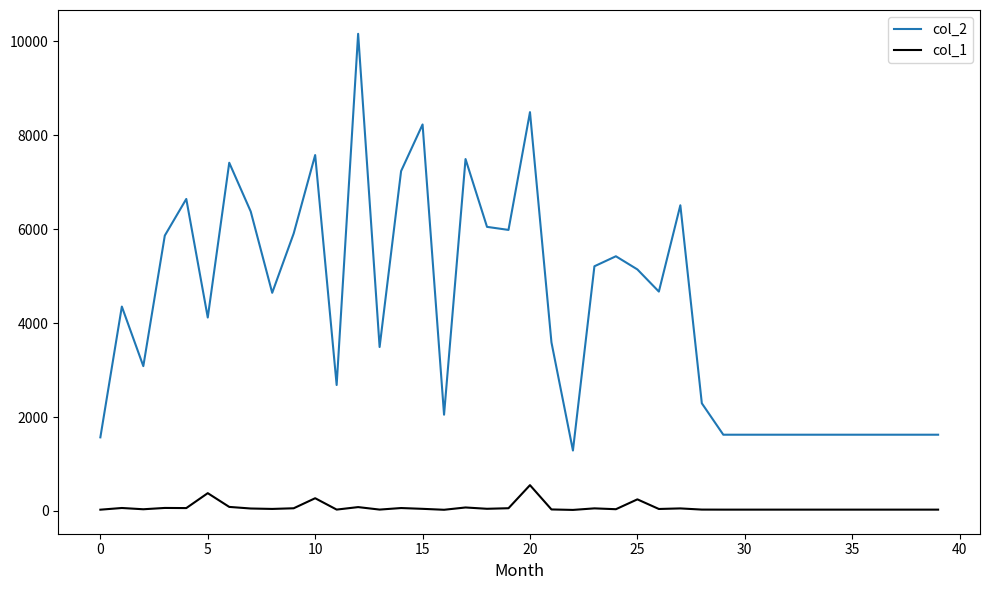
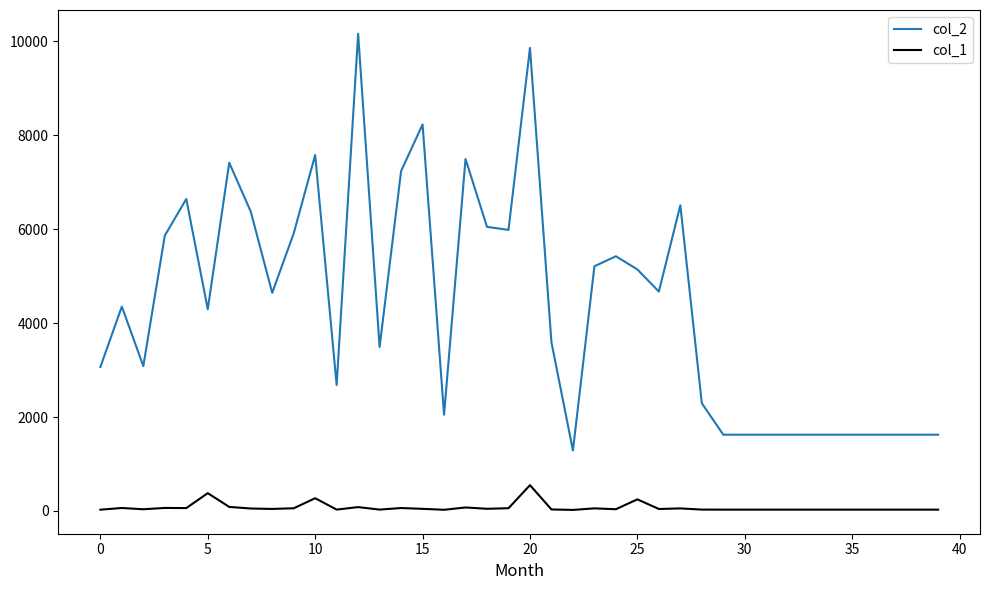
col_2, 0: 1600 -> 3100
col_2, 5: 4100 -> 4300
col_2, 20: 8500 -> 9900
